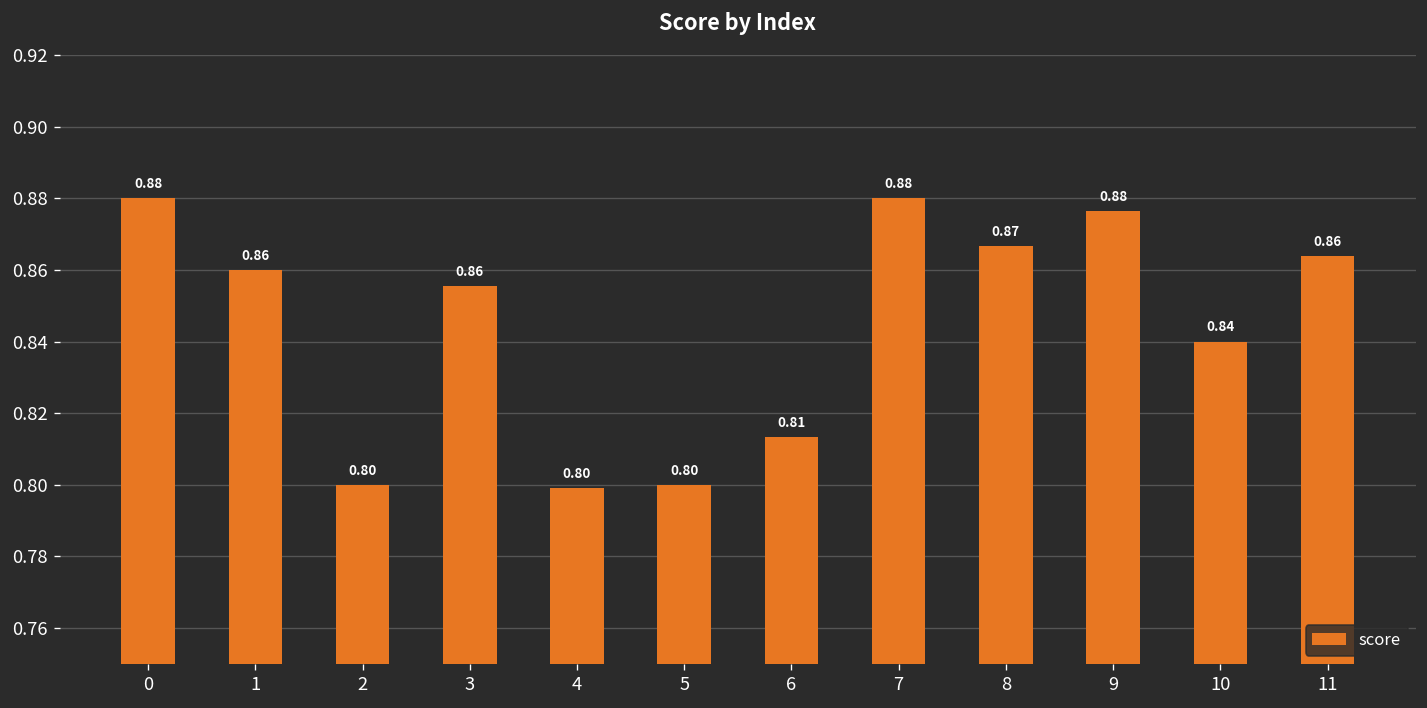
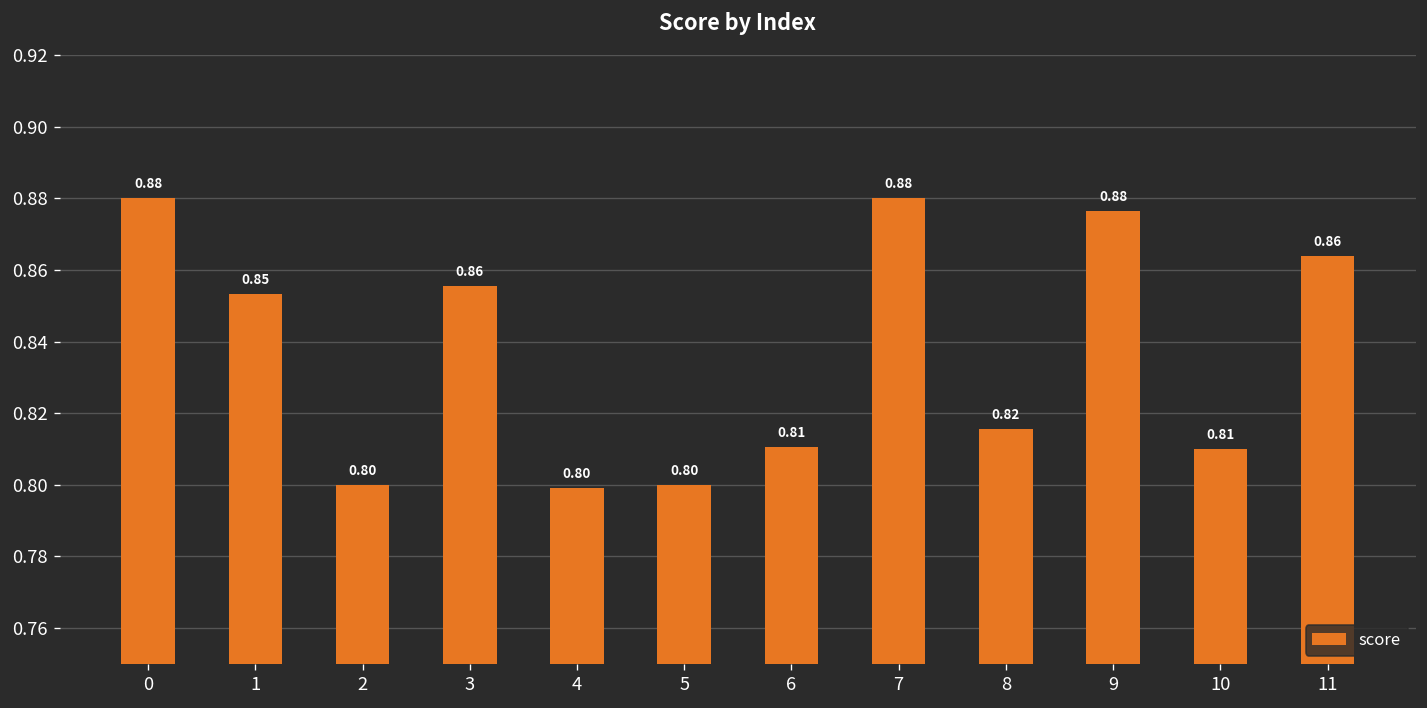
1: 0.86 -> 0.85
6: 0.813 -> 0.811
8: 0.87 -> 0.82
10: 0.84 -> 0.81
